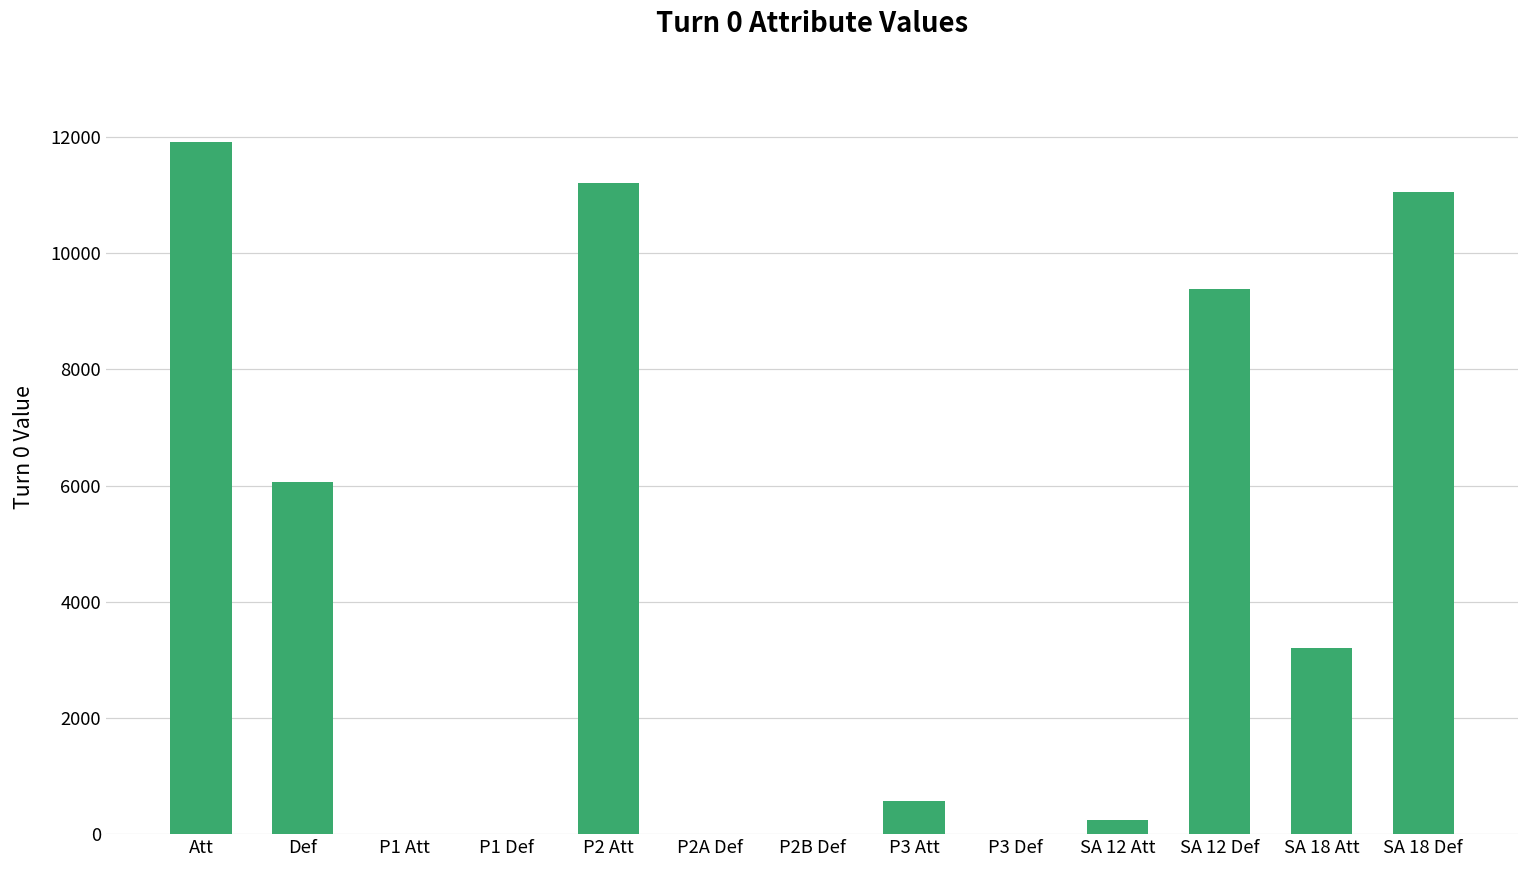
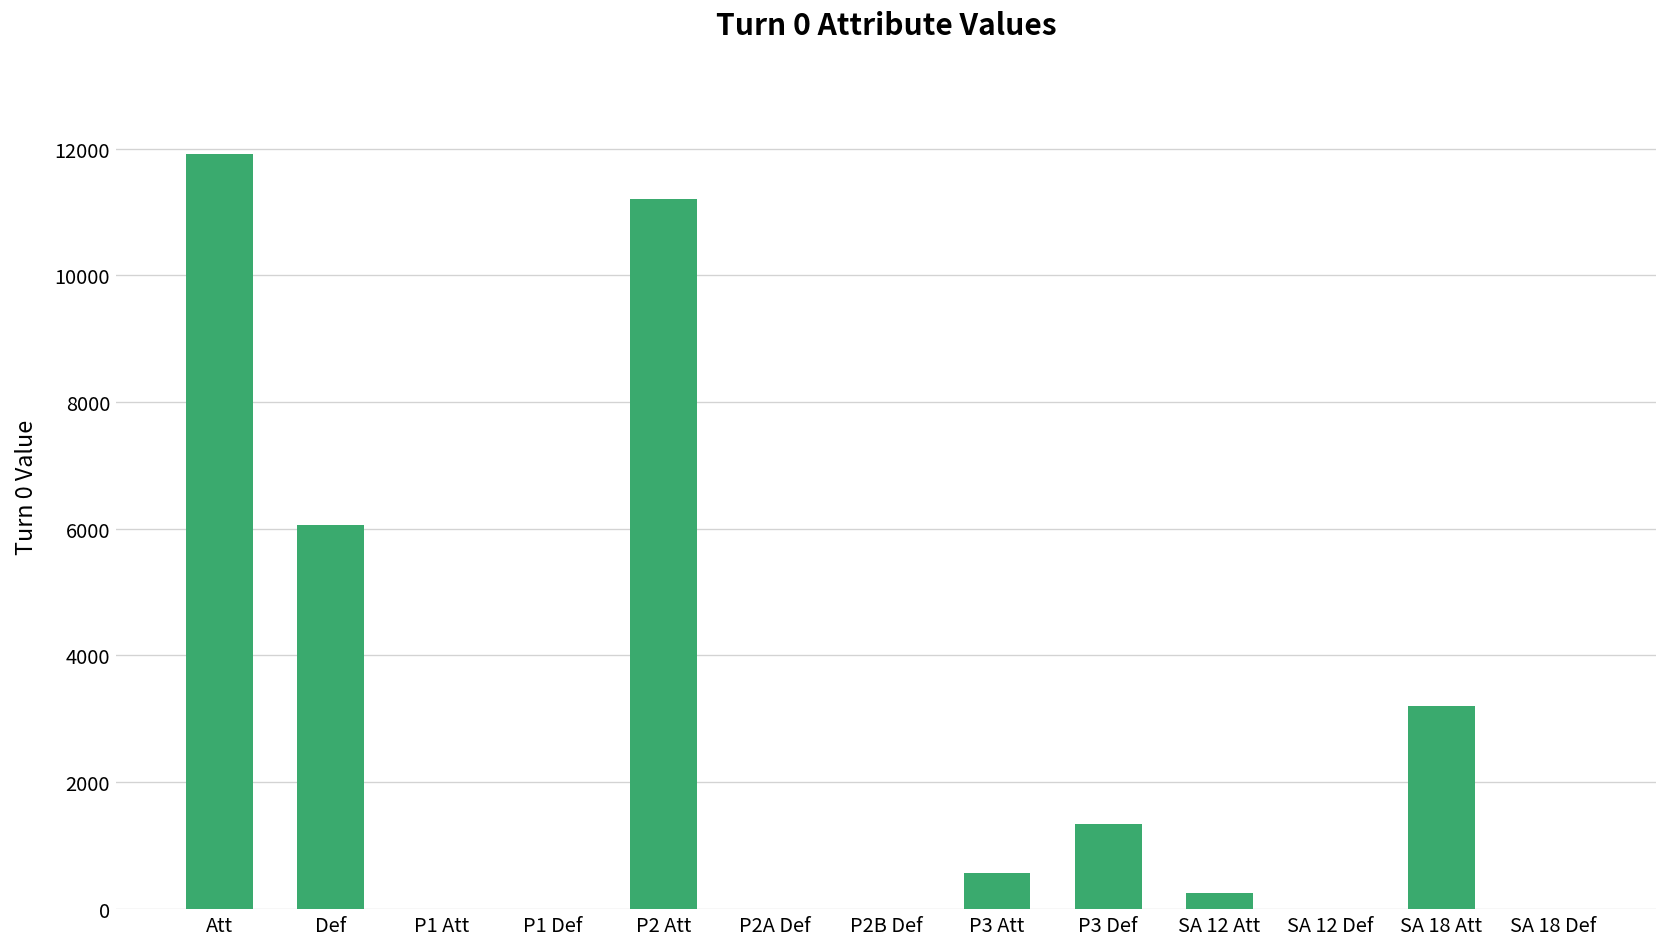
P3 Def: 0 -> 1300
SA 12 Def: 9400 -> 0
SA 18 Def: 11100 -> 0
